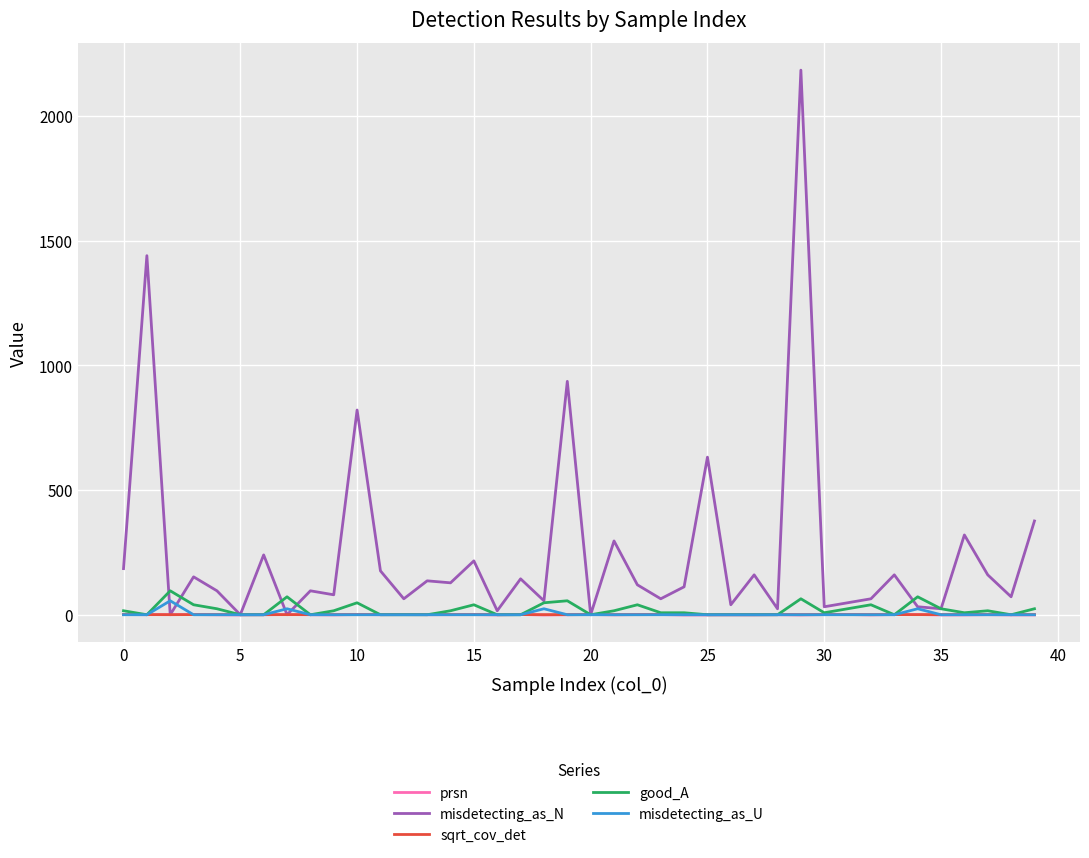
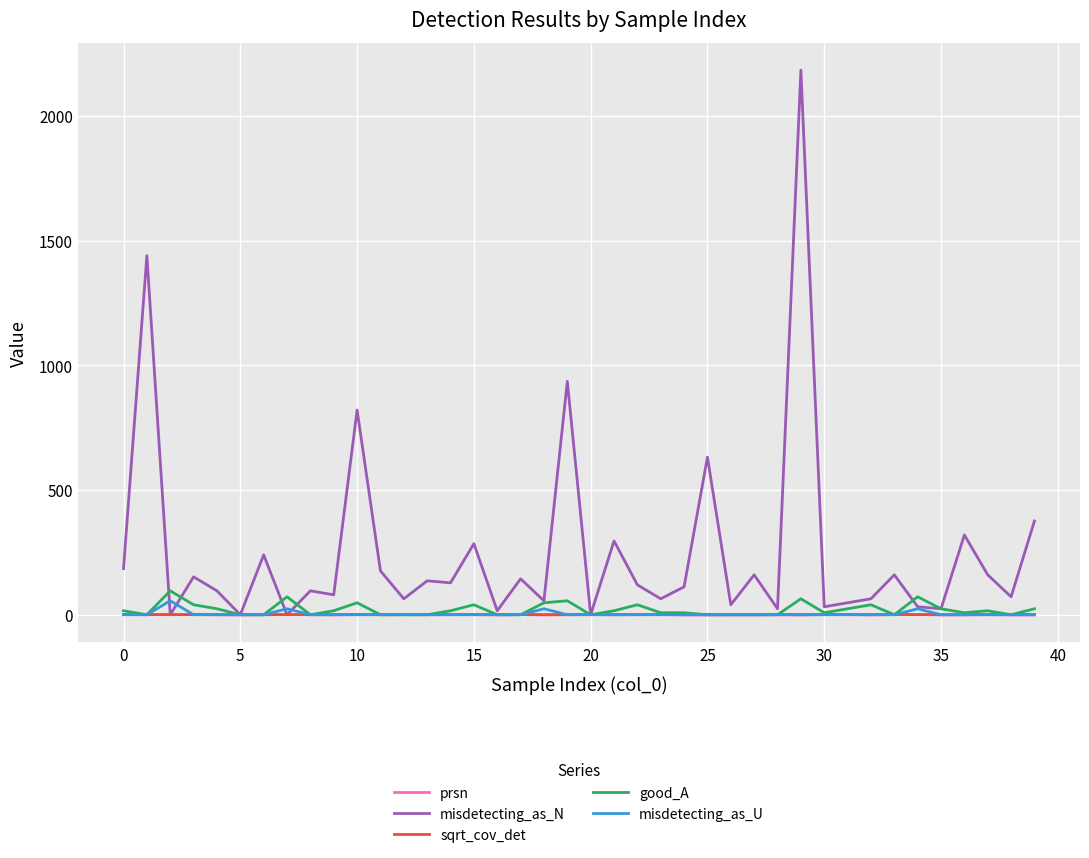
misdetecting_as_N, 15: 220 -> 290
